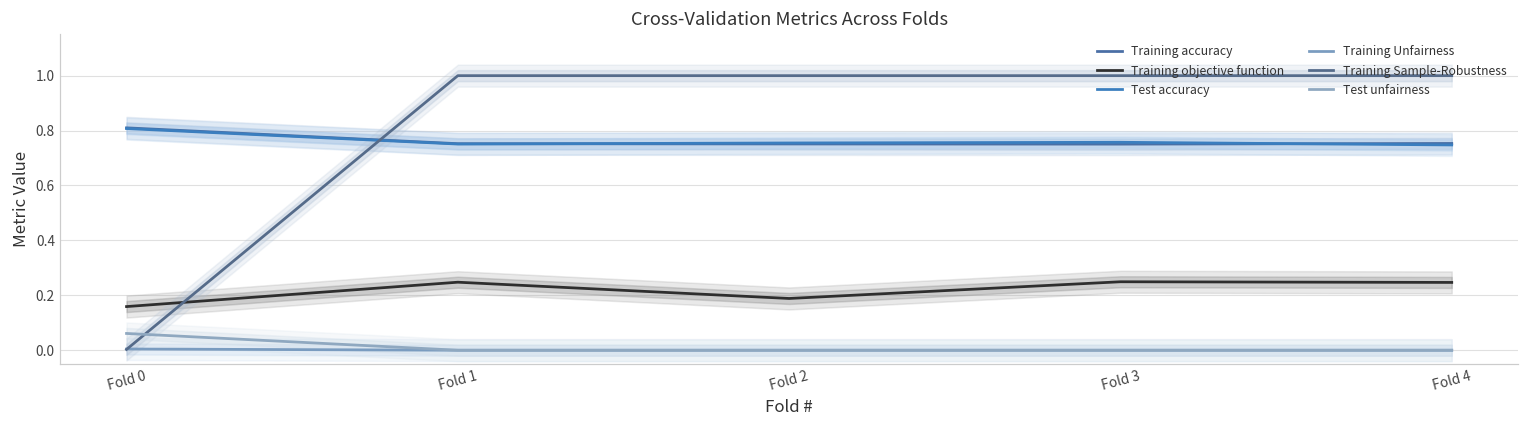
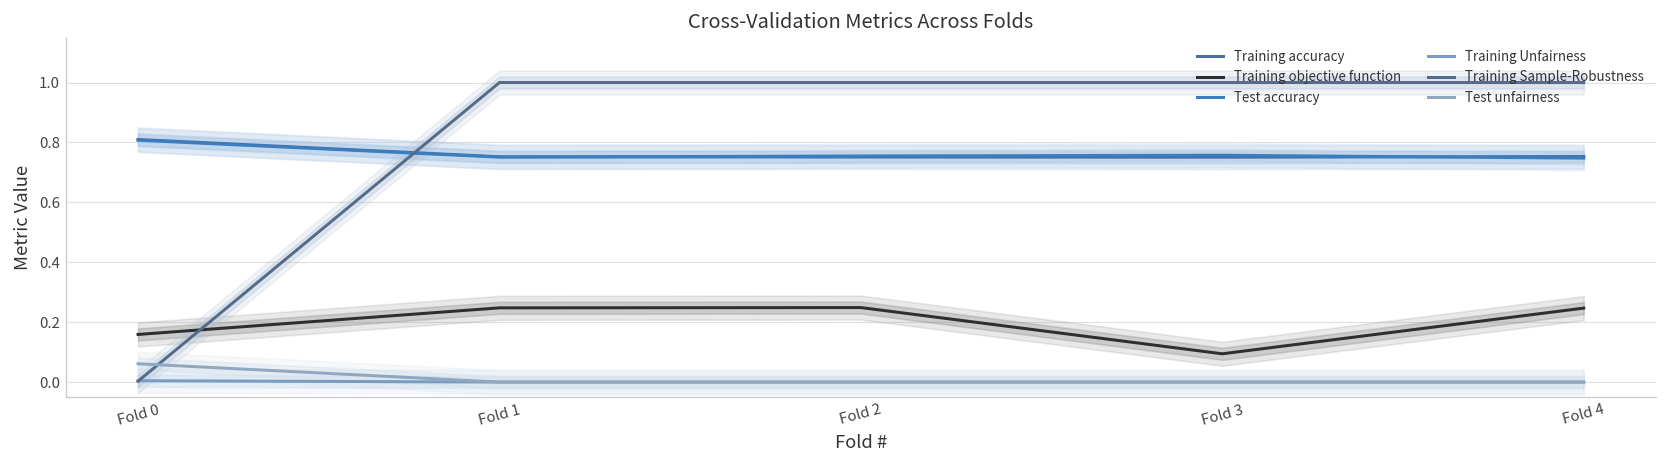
Training objective function, Fold 2: 0.19 -> 0.25
Training objective function, Fold 3: 0.25 -> 0.09
